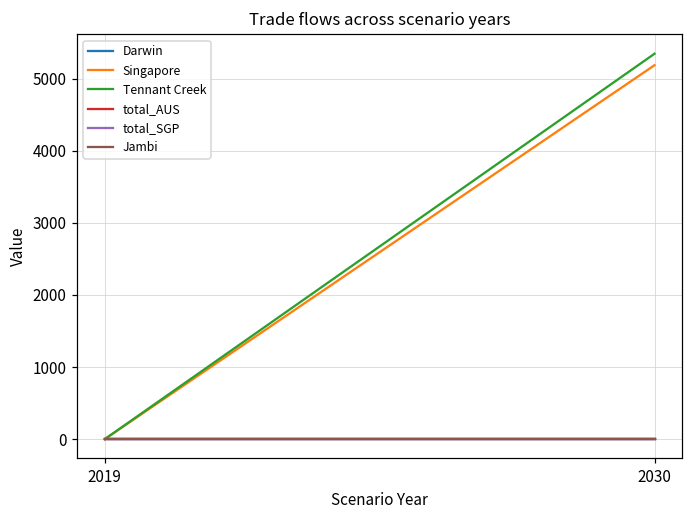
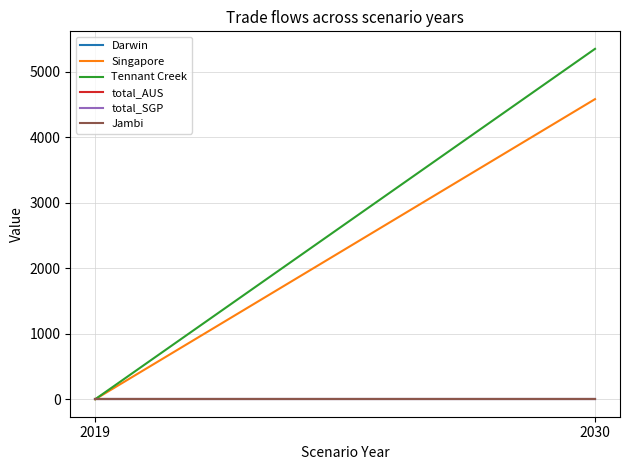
Singapore, 2030: 5200 -> 4600
